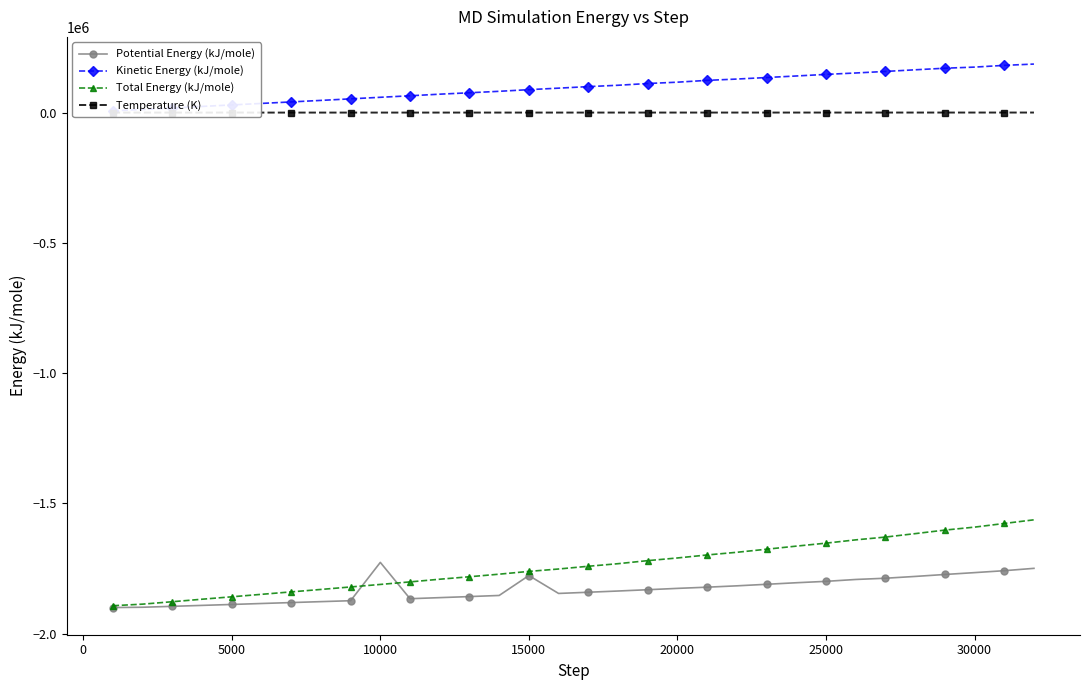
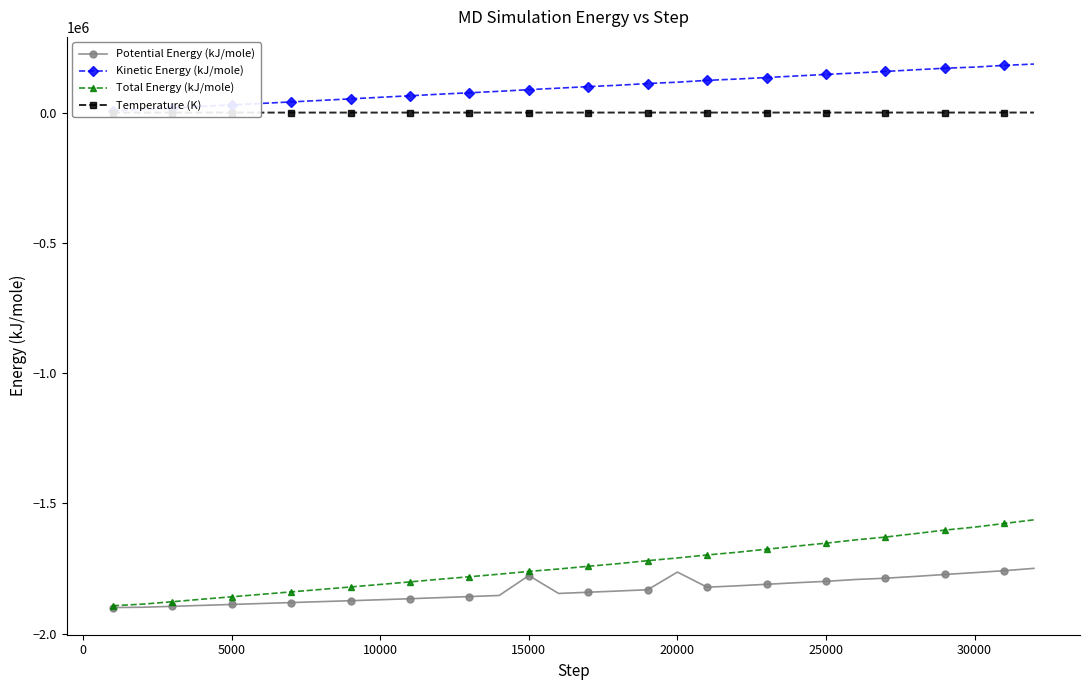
Potential Energy (kJ/mole), 10000: -1730000 -> -1870000
Potential Energy (kJ/mole), 20000: -1830000 -> -1760000
